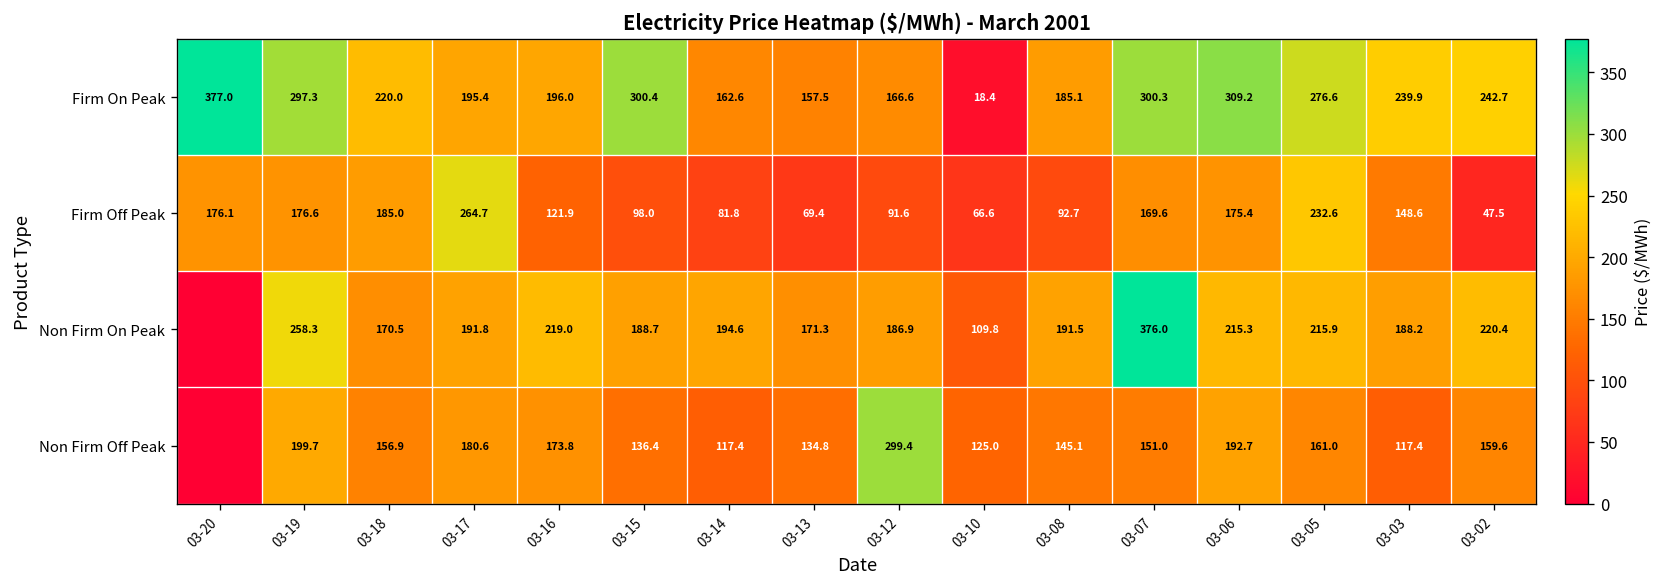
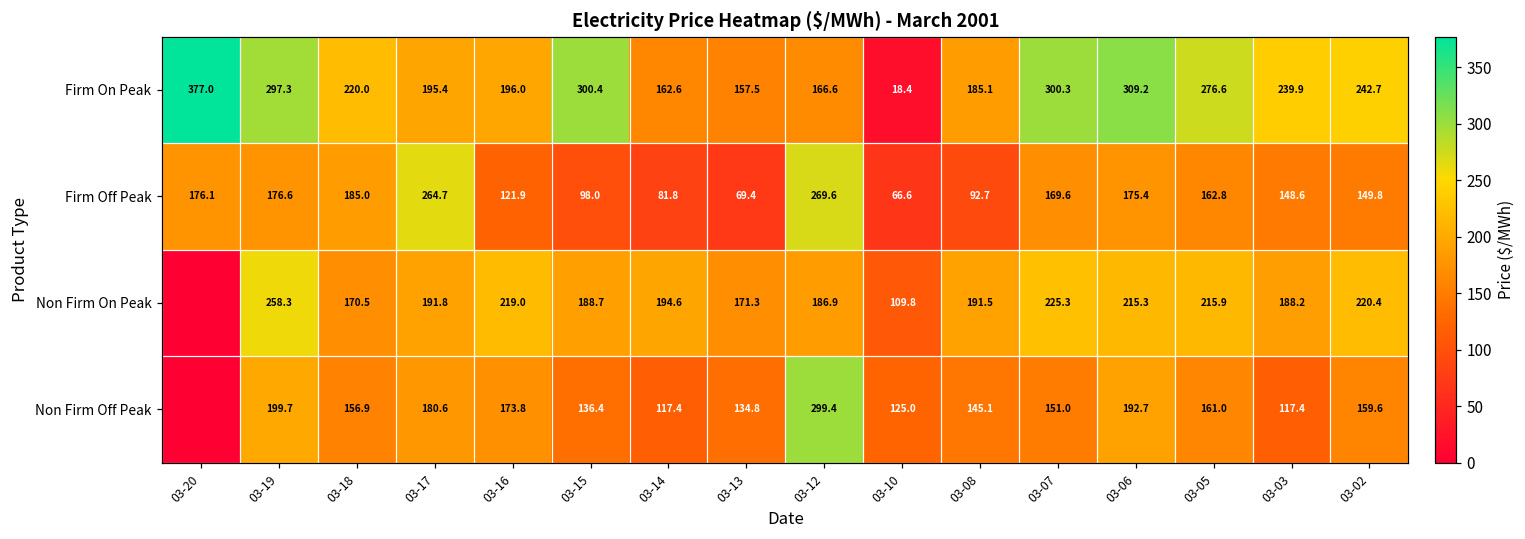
Firm Off Peak, 03-12: 91.6 -> 269.6
Firm Off Peak, 03-05: 232.6 -> 162.8
Firm Off Peak, 03-02: 47.5 -> 149.8
Non Firm On Peak, 03-07: 376.0 -> 225.3
